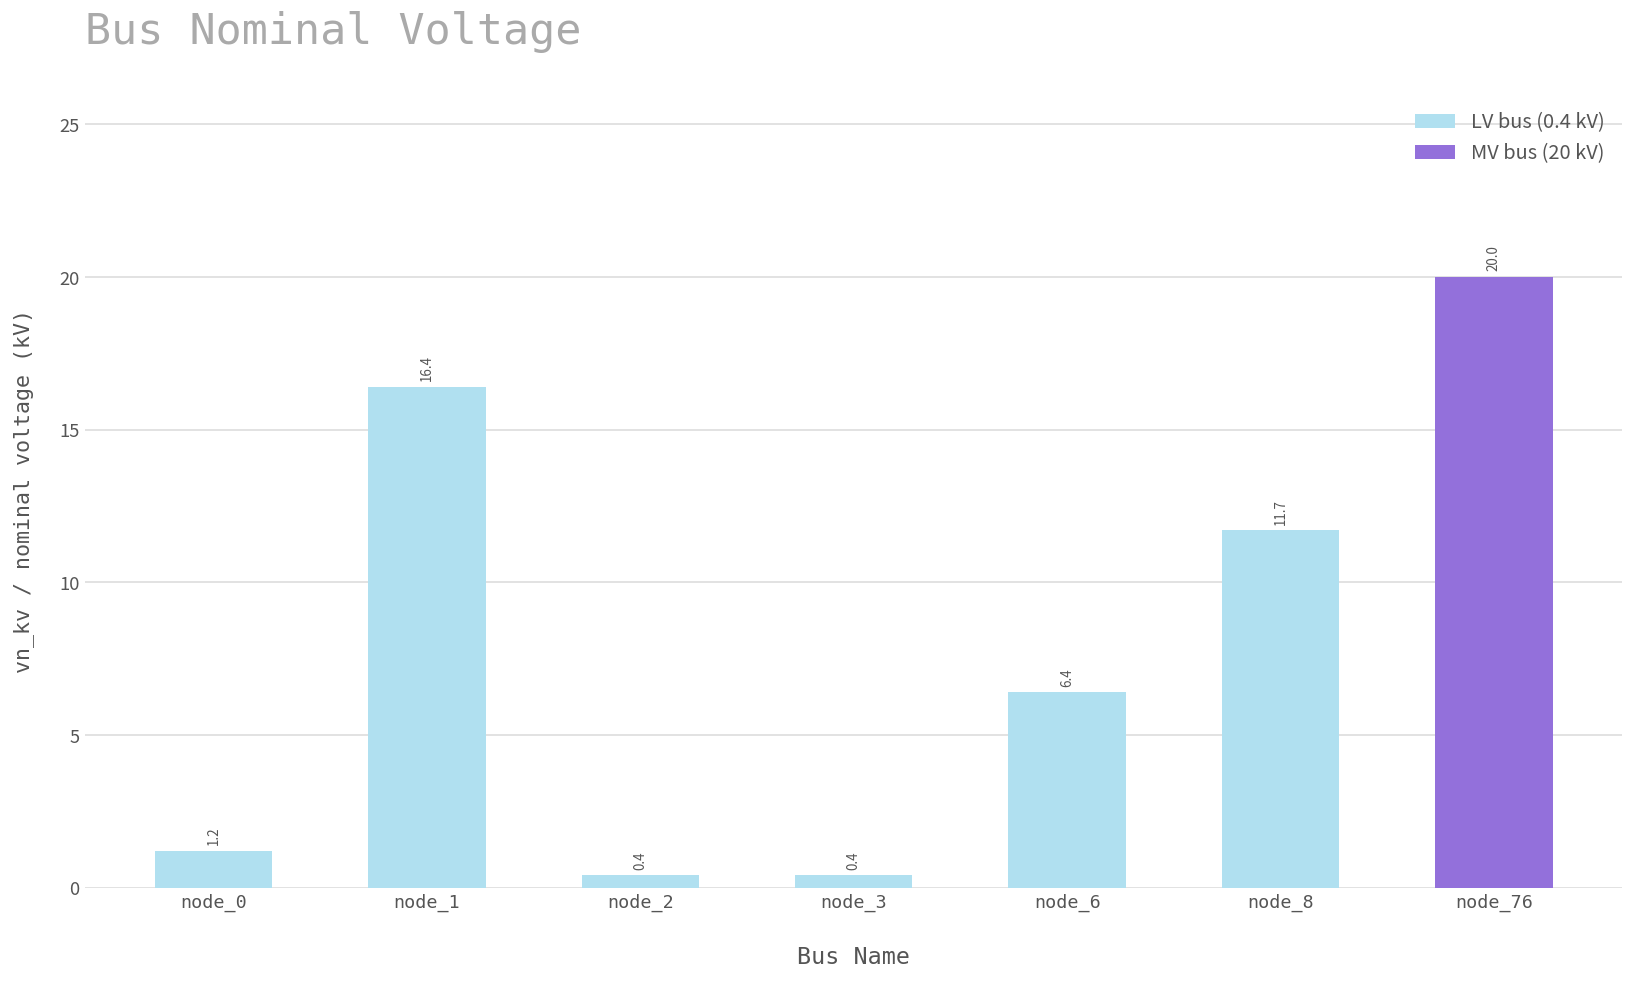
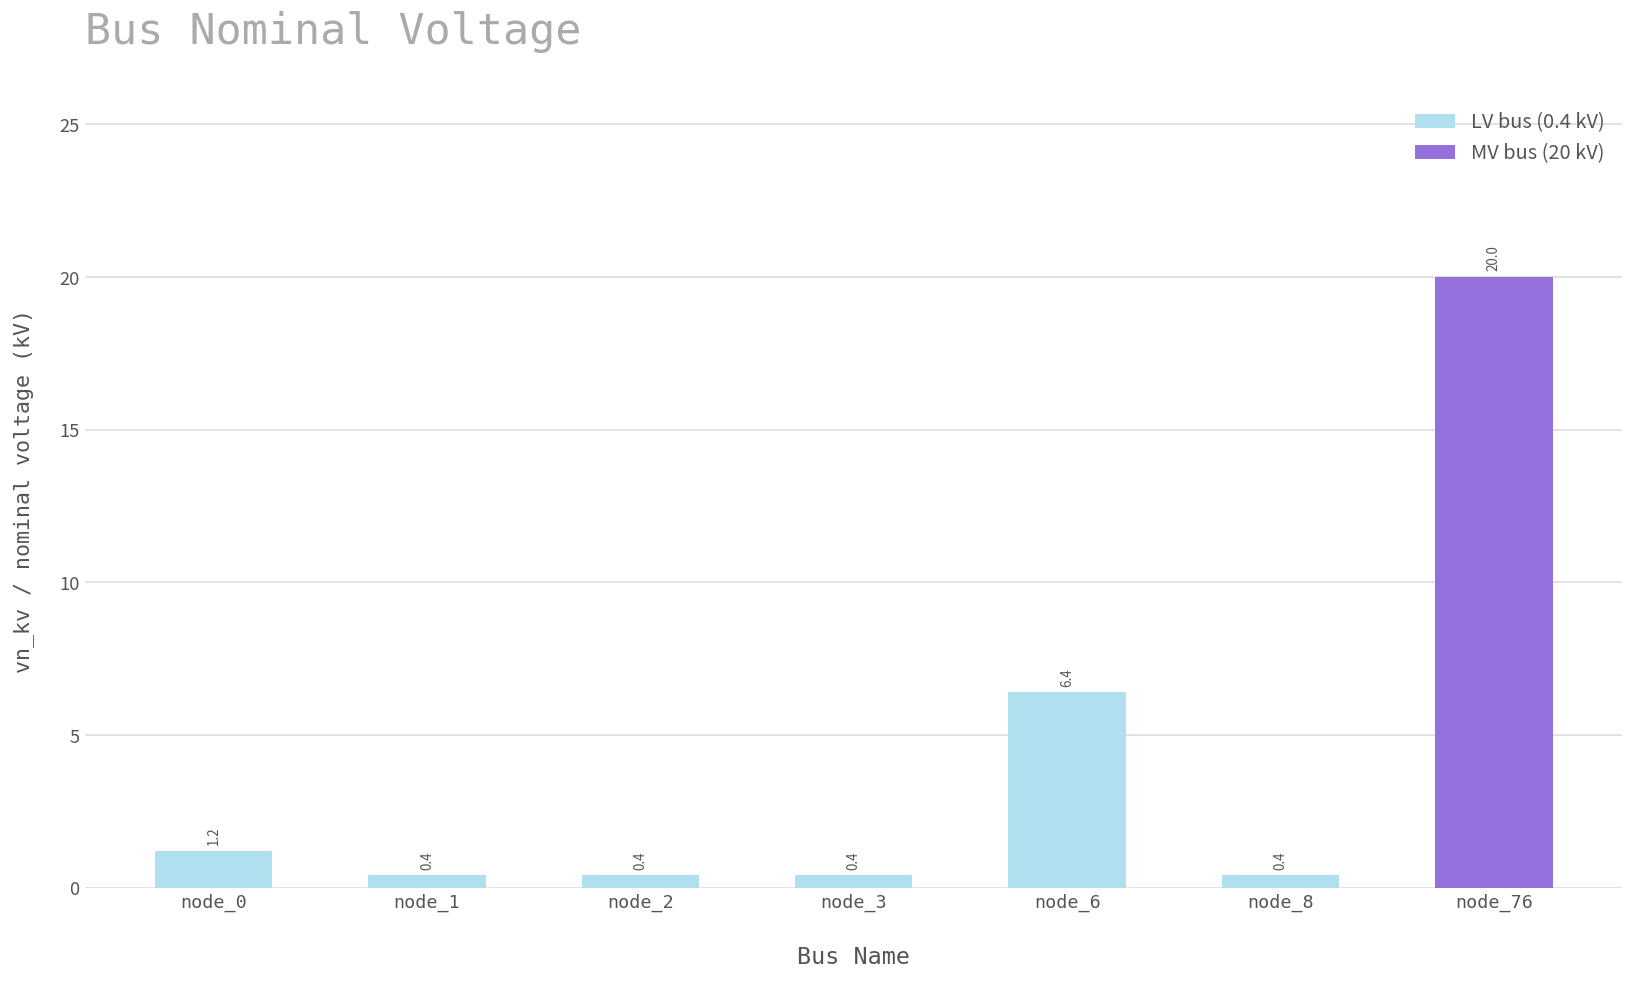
node_1: 16.4 -> 0.4
node_8: 11.7 -> 0.4
